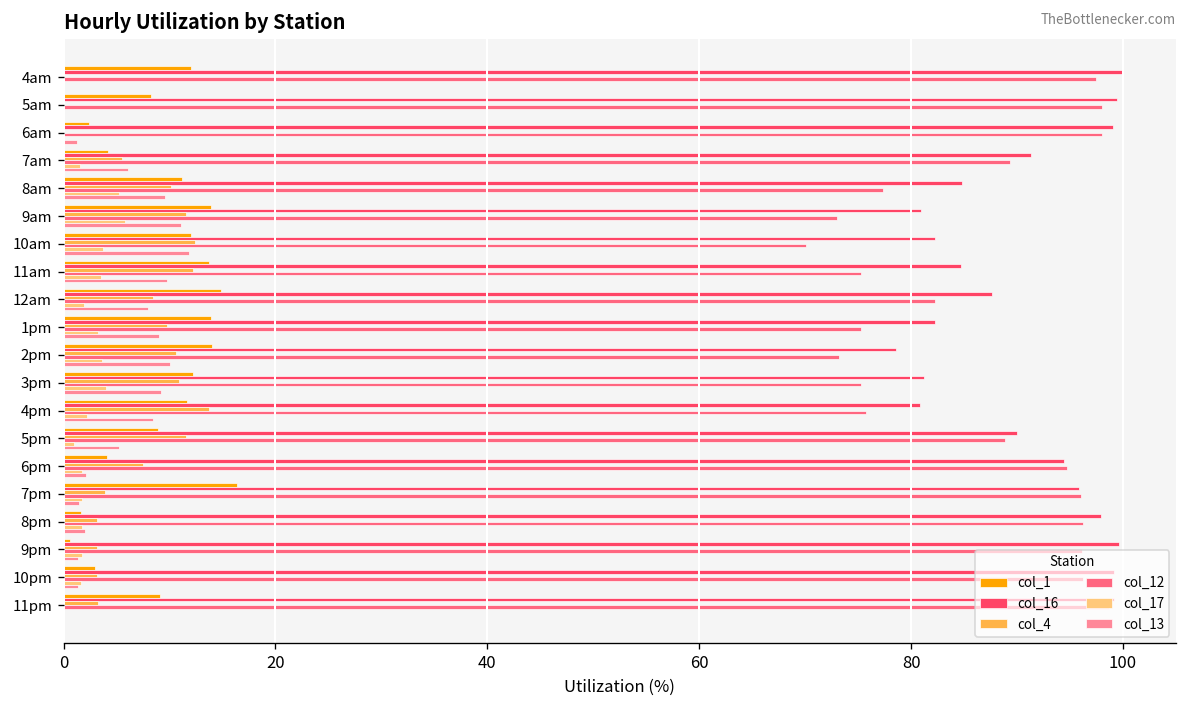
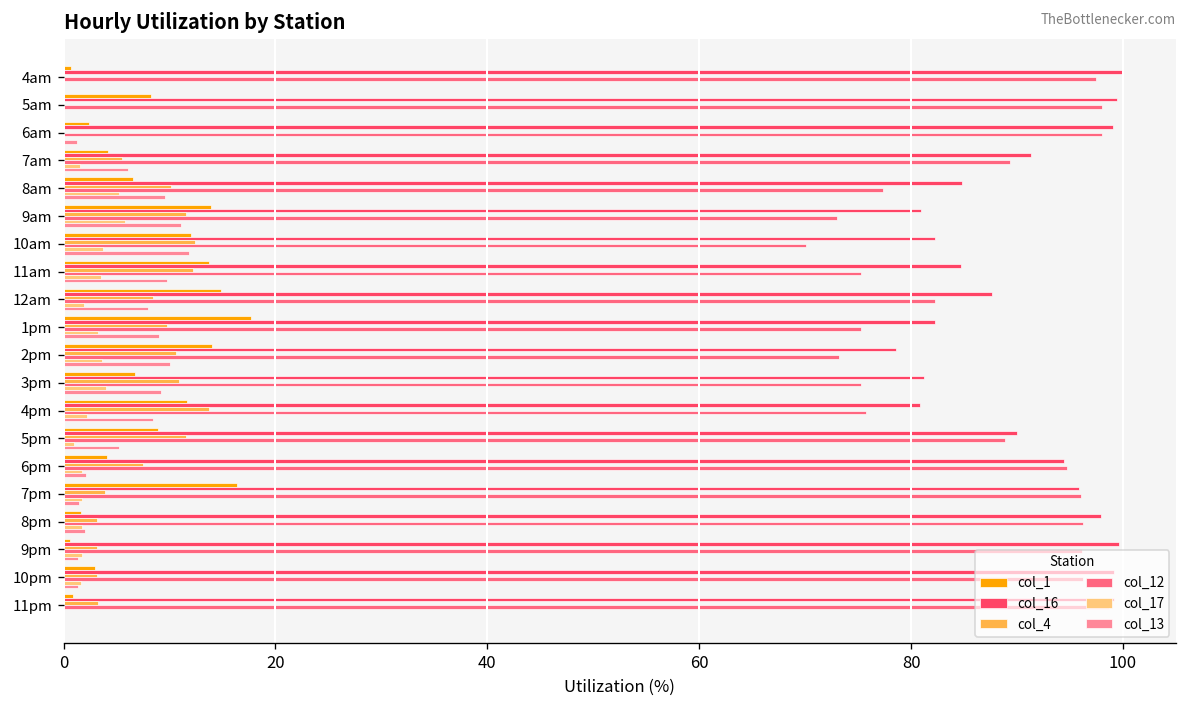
col_1, 4am: 12 -> 1
col_1, 8am: 11 -> 7
col_1, 1pm: 14 -> 18
col_1, 3pm: 12 -> 7
col_1, 11pm: 9 -> 1
